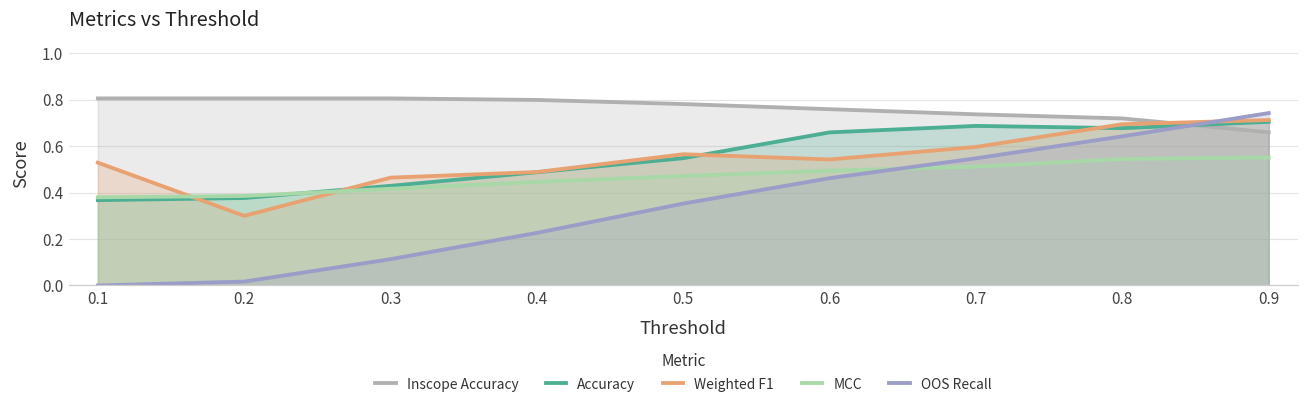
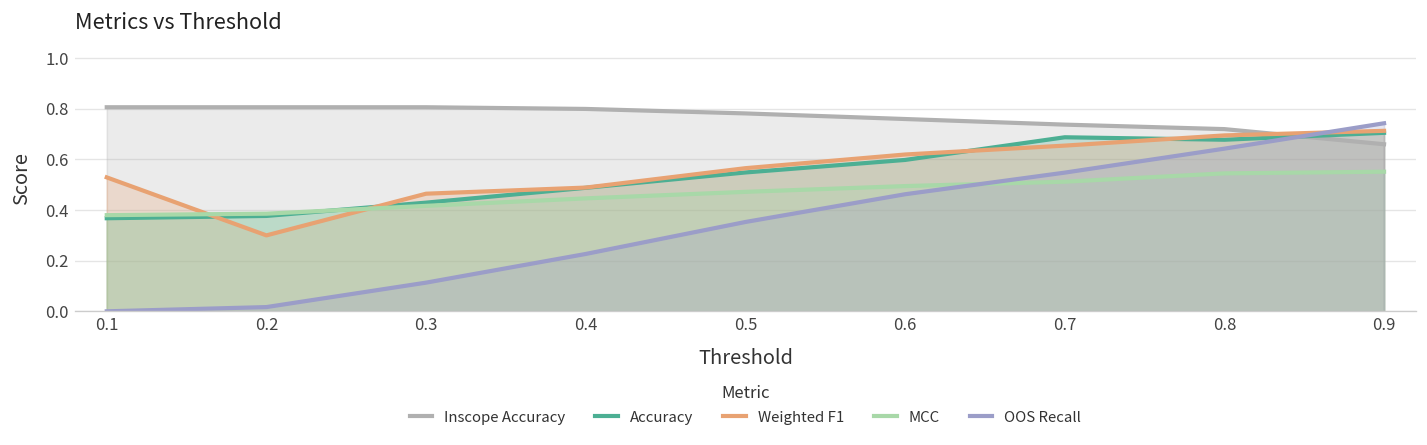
Accuracy, 0.6: 0.66 -> 0.60
Weighted F1, 0.6: 0.54 -> 0.62
Weighted F1, 0.7: 0.60 -> 0.65
